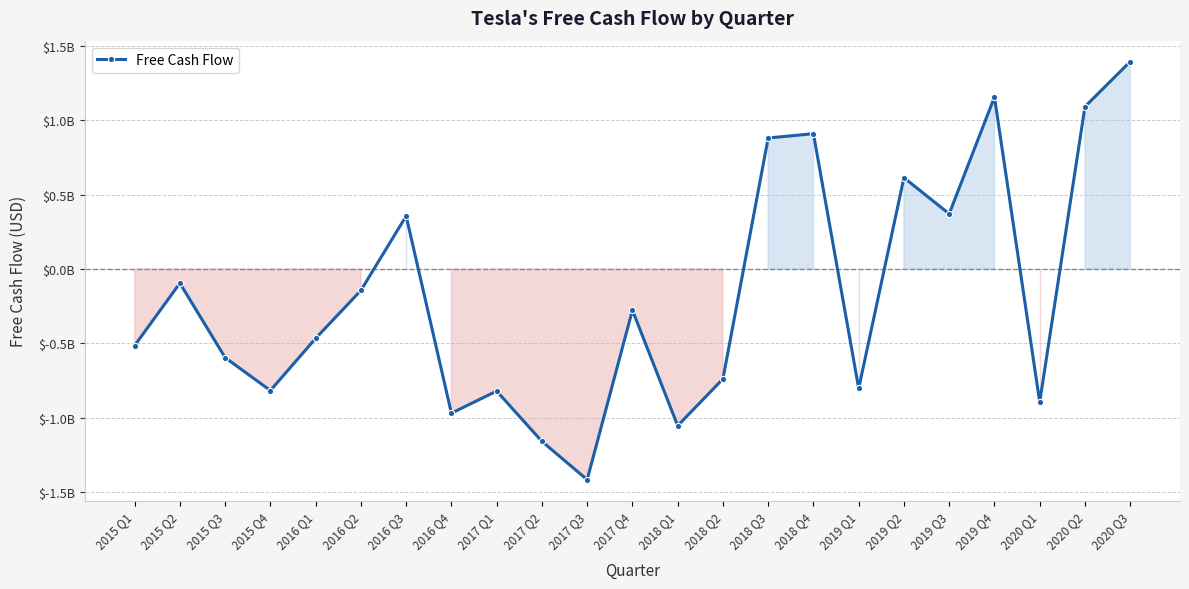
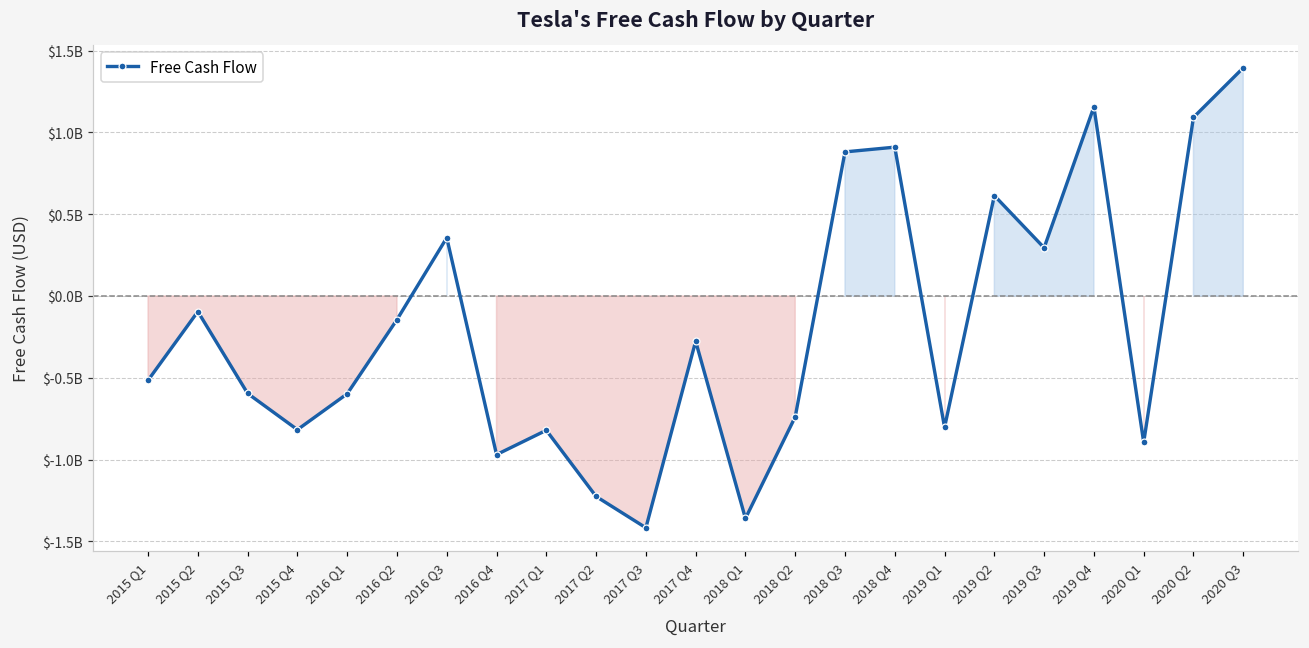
2016 Q1: $-470000000 -> $-600000000
2017 Q2: $-1160000000 -> $-1230000000
2018 Q1: $-1050000000 -> $-1360000000
2019 Q3: $370000000 -> $290000000
